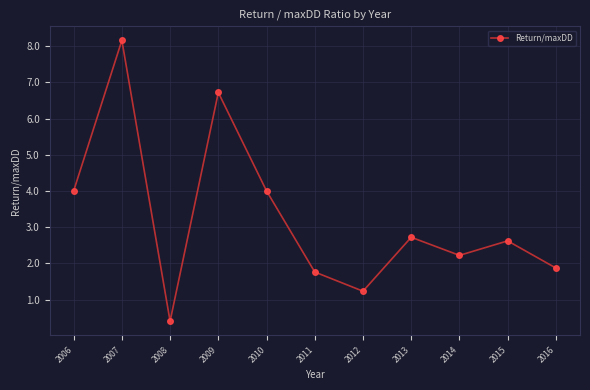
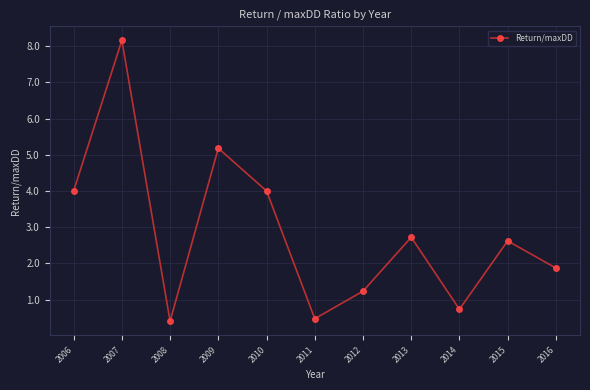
2009: 6.7 -> 5.2
2011: 1.8 -> 0.5
2014: 2.2 -> 0.7
